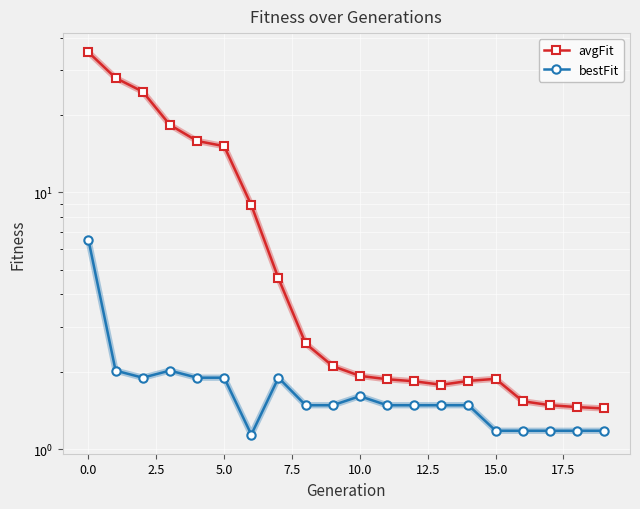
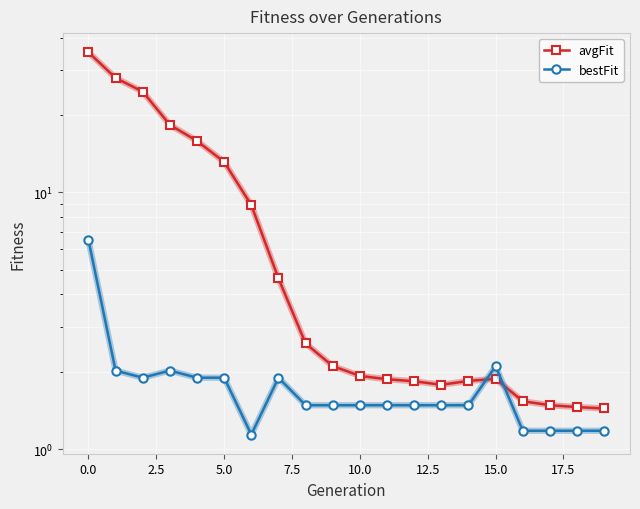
avgFit, 5.0: 15 -> 13
bestFit, 10.0: 1.6 -> 1.5
bestFit, 15.0: 1.2 -> 2.1
